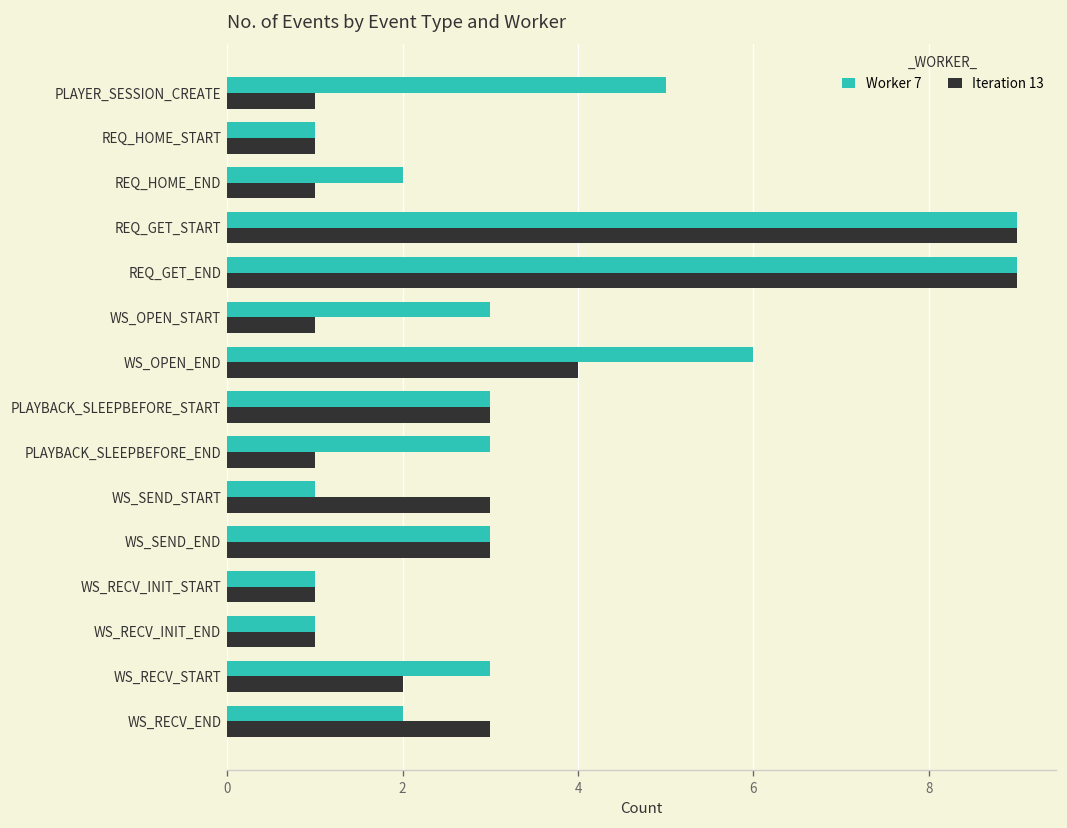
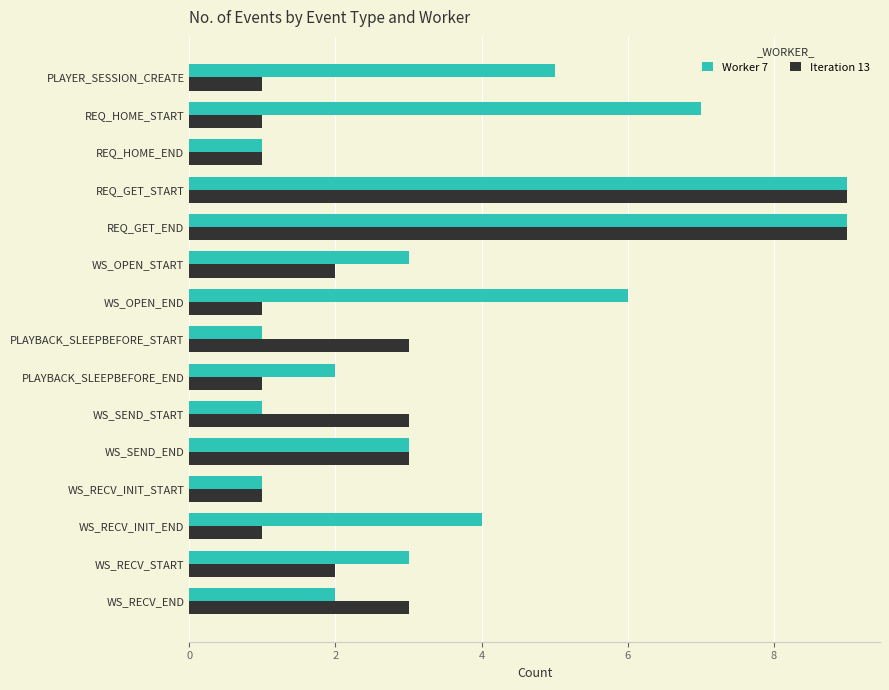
Worker 7, REQ_HOME_START: 1 -> 7
Worker 7, REQ_HOME_END: 2 -> 1
Iteration 13, WS_OPEN_START: 1 -> 2
Iteration 13, WS_OPEN_END: 4 -> 1
Worker 7, PLAYBACK_SLEEPBEFORE_START: 3 -> 1
Worker 7, PLAYBACK_SLEEPBEFORE_END: 3 -> 2
Worker 7, WS_RECV_INIT_END: 1 -> 4
